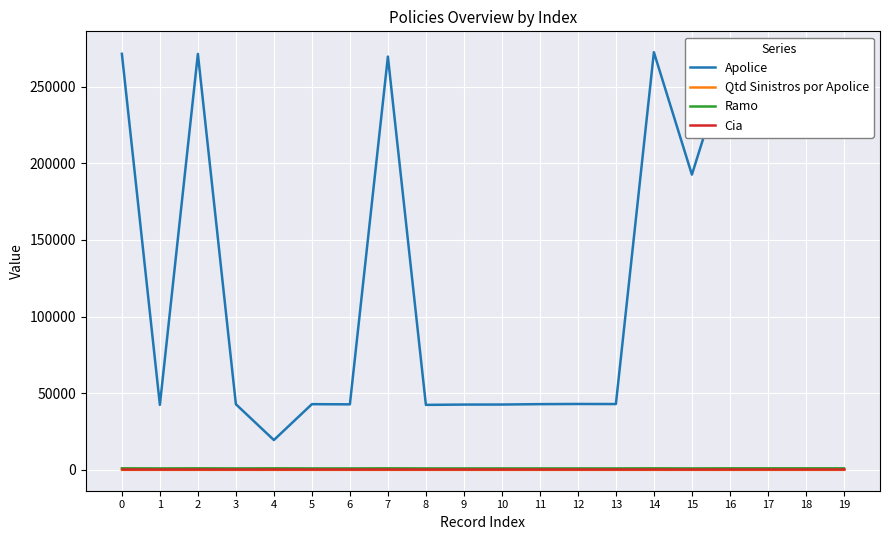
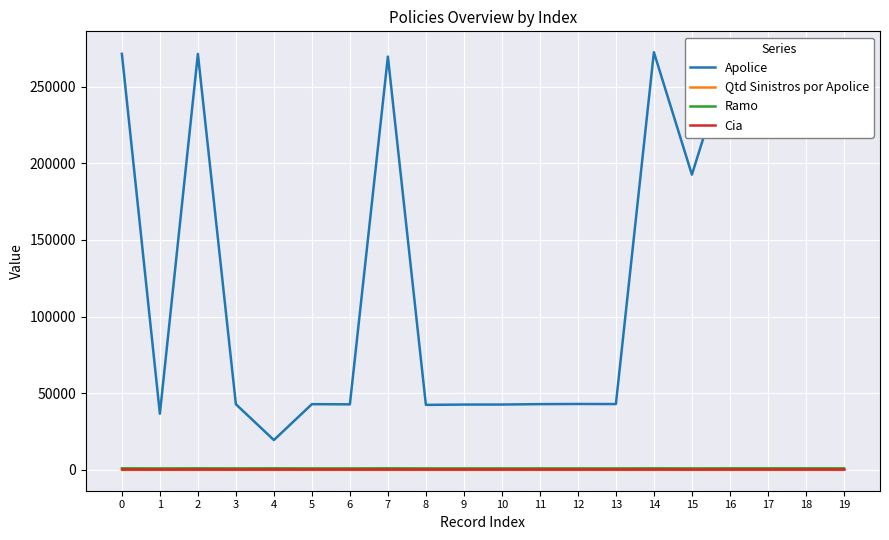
Apolice, 1: 42000 -> 37000
